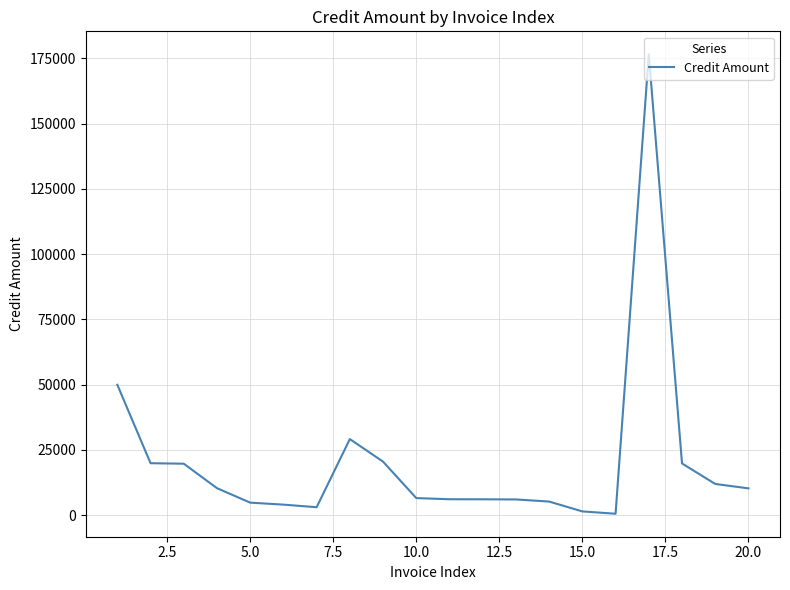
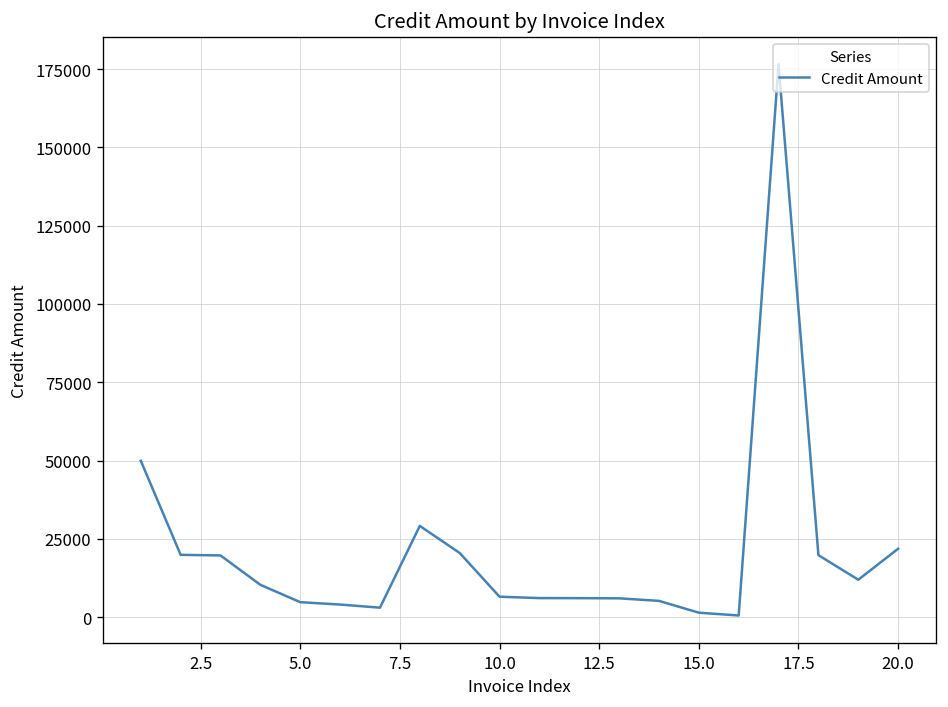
20.0: 10000 -> 22000
